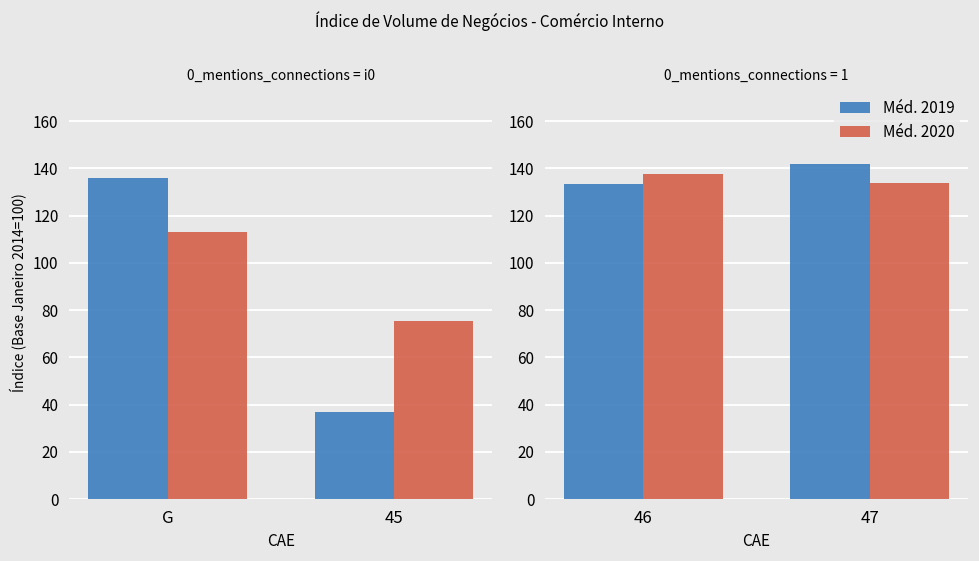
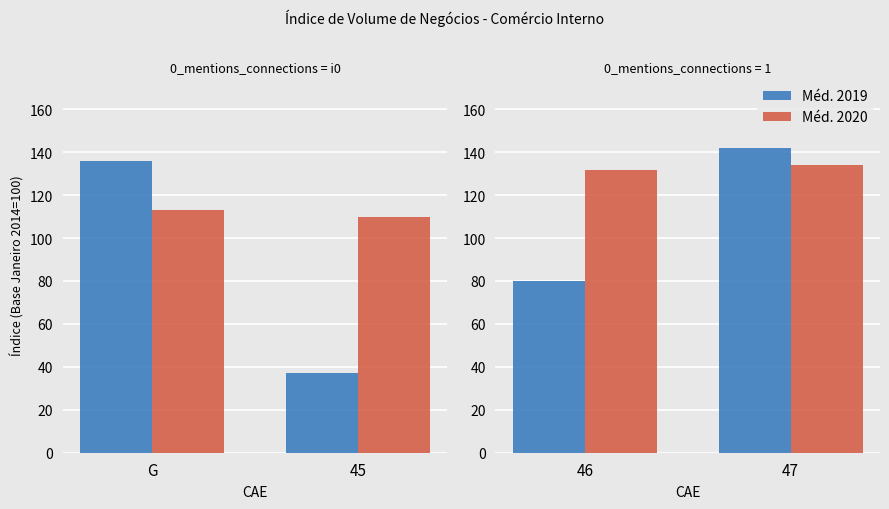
0_mentions_connections = i0, Méd. 2020, 45: 76 -> 110
0_mentions_connections = 1, Méd. 2019, 46: 133 -> 80
0_mentions_connections = 1, Méd. 2020, 46: 138 -> 132
